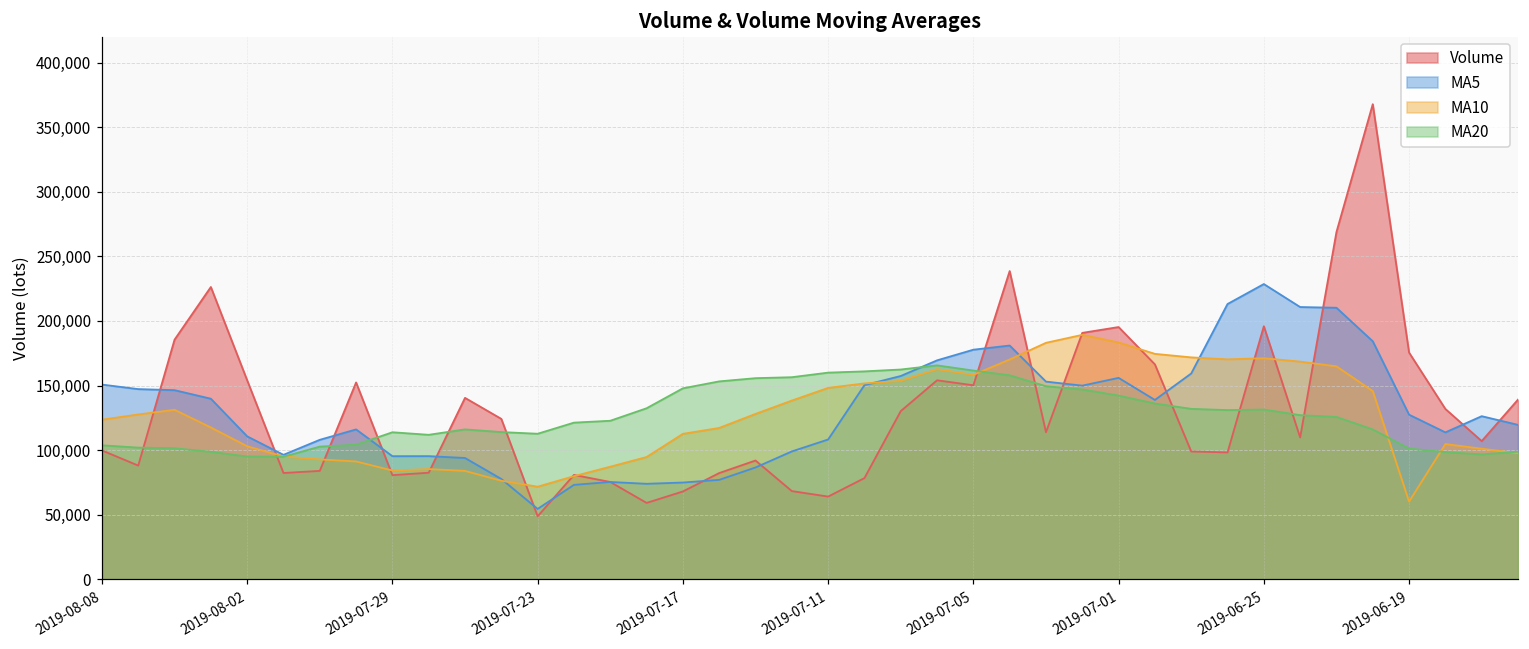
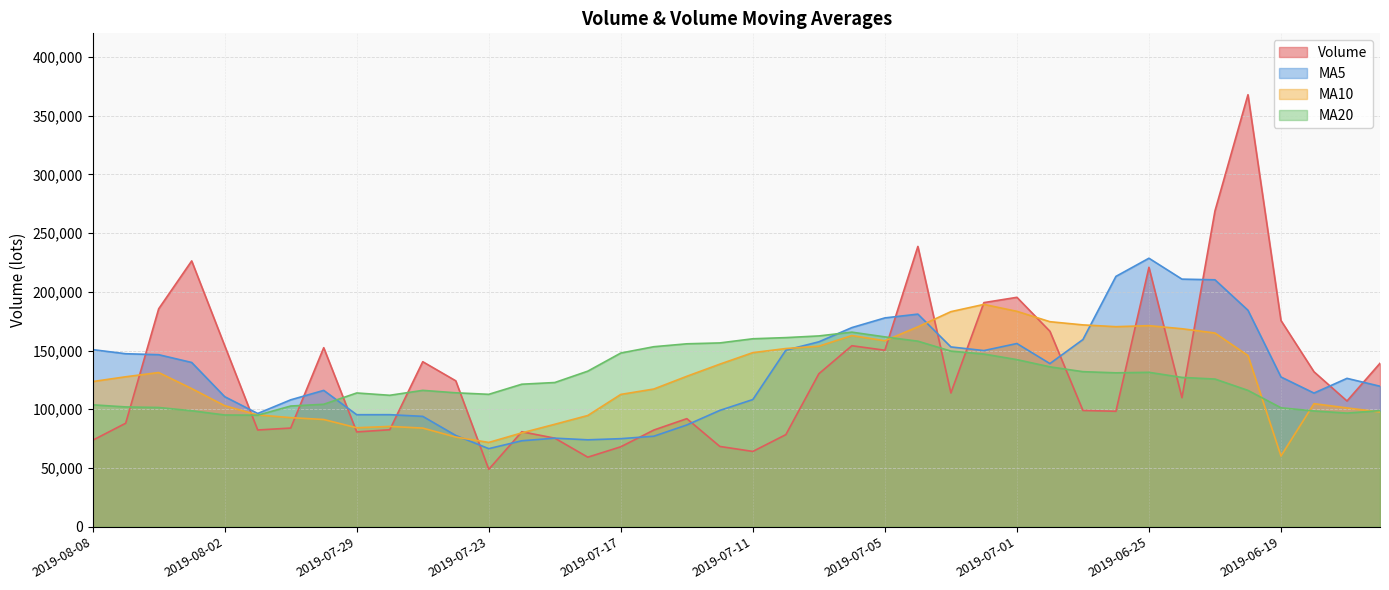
Volume, 2019-08-08: 100,000 -> 74,000
MA5, 2019-07-23: 55,000 -> 66,000
Volume, 2019-06-25: 196,000 -> 221,000
